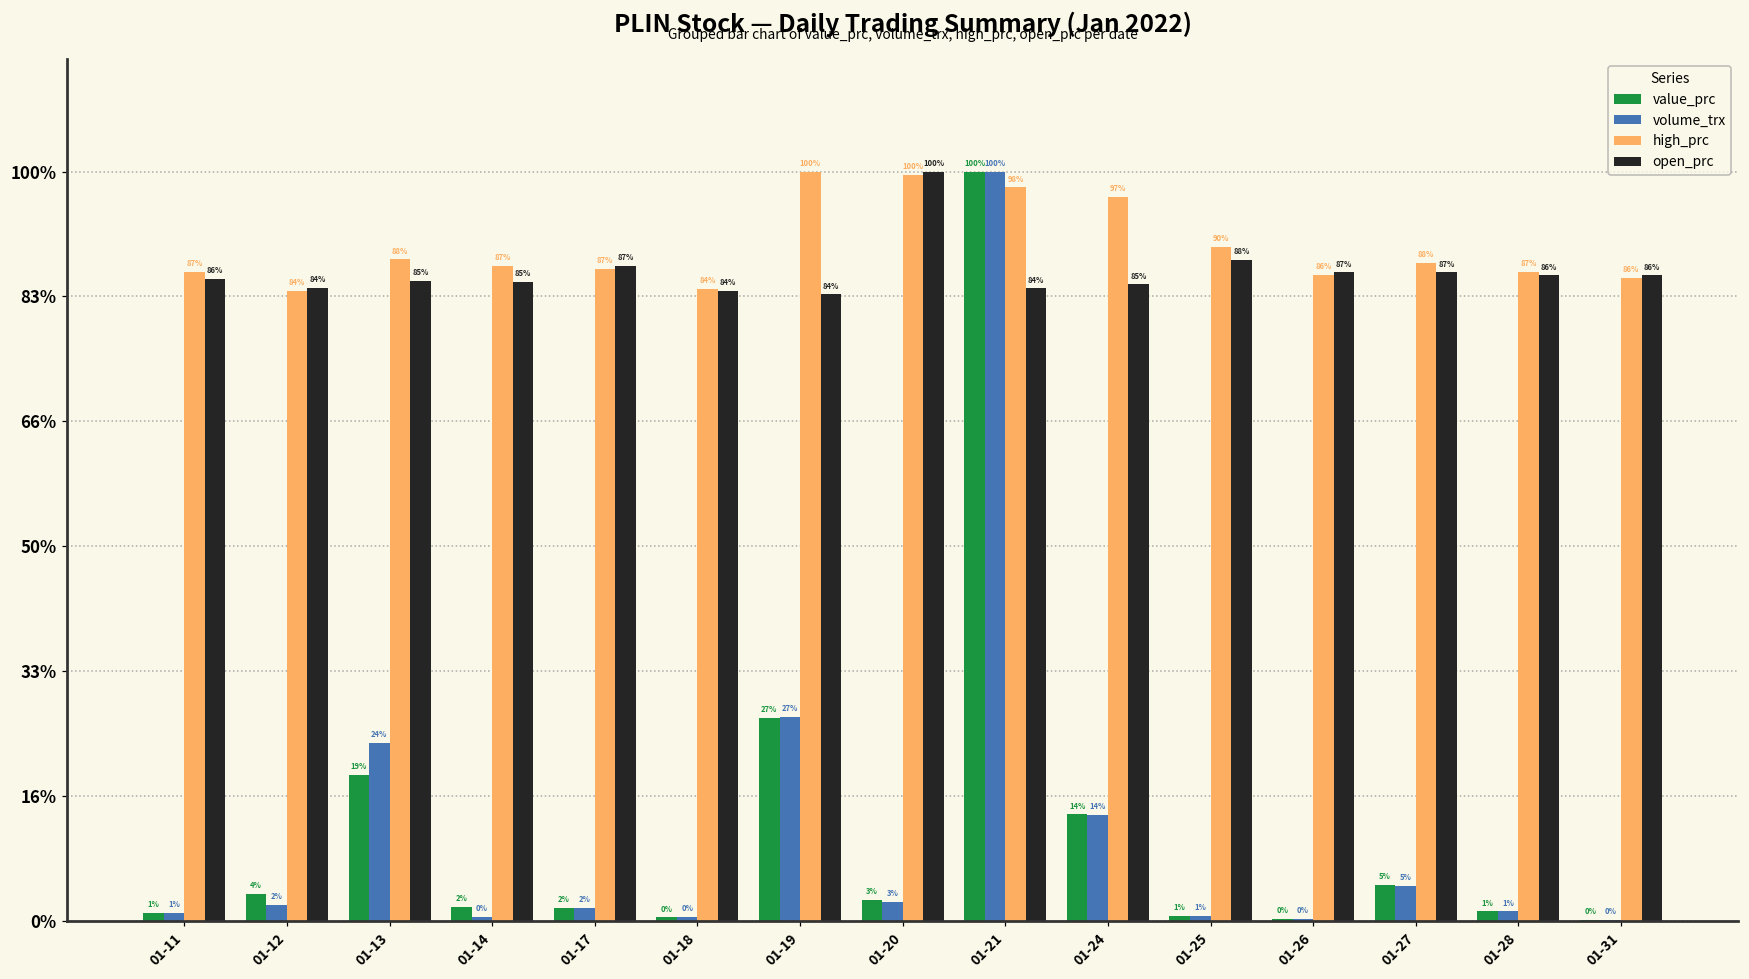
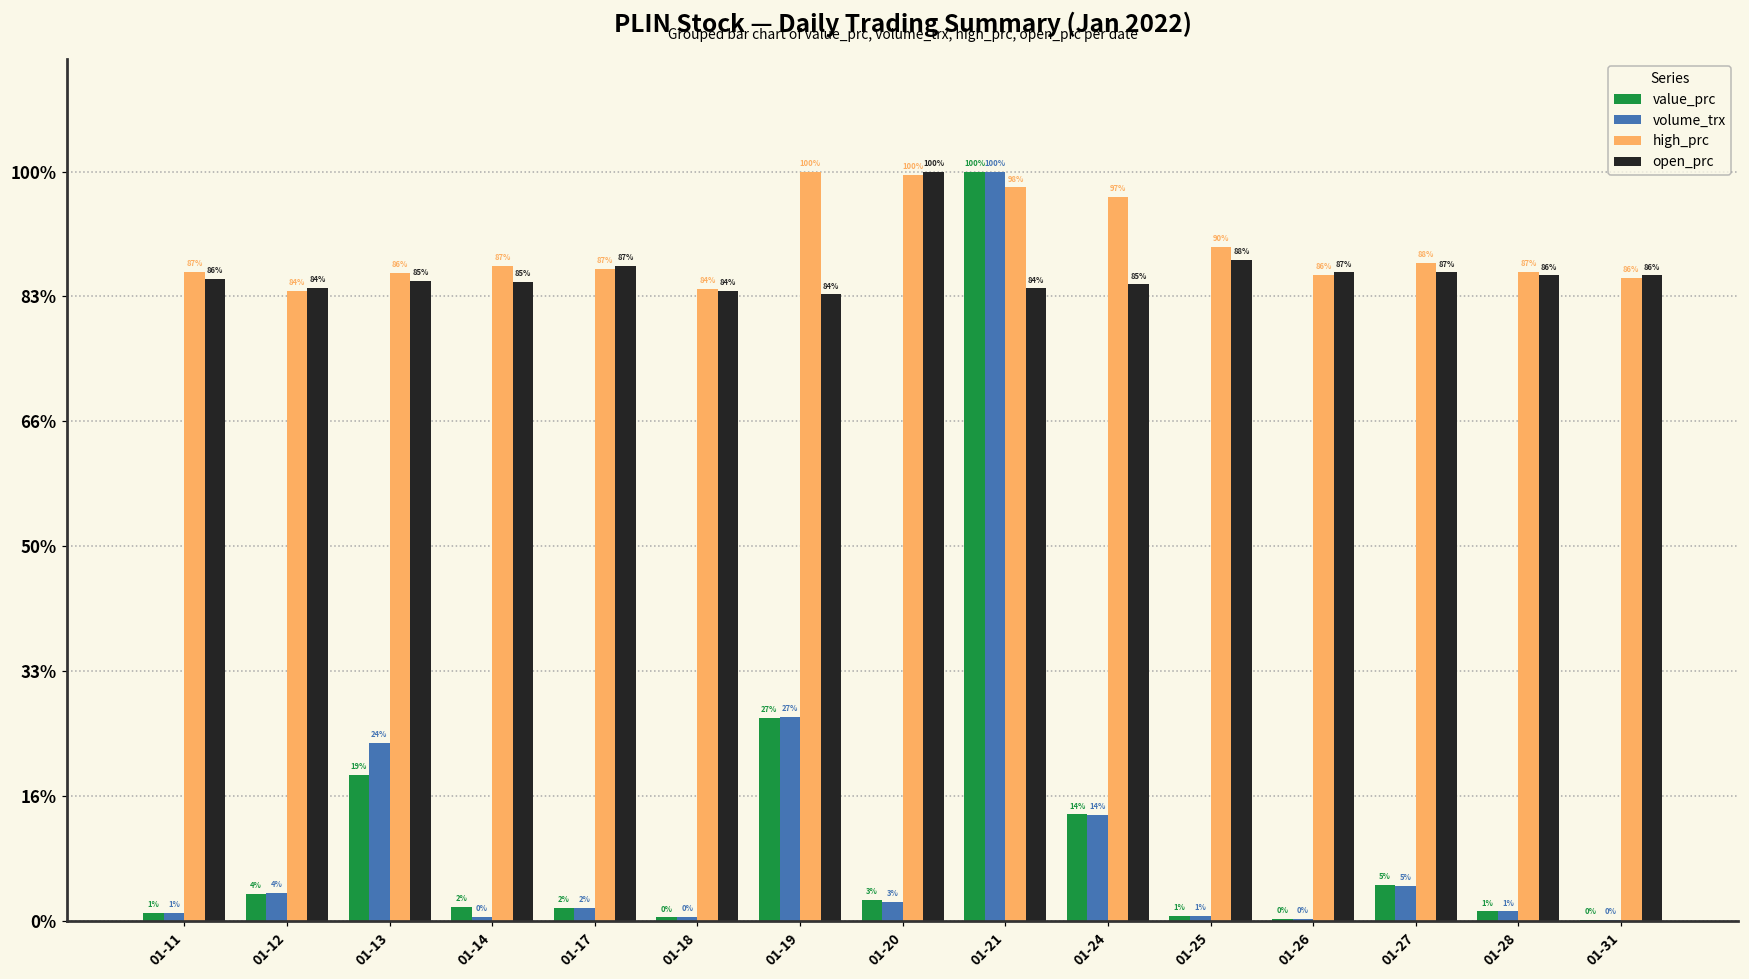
volume_trx, 01-12: 2% -> 4%
high_prc, 01-13: 88% -> 86%
